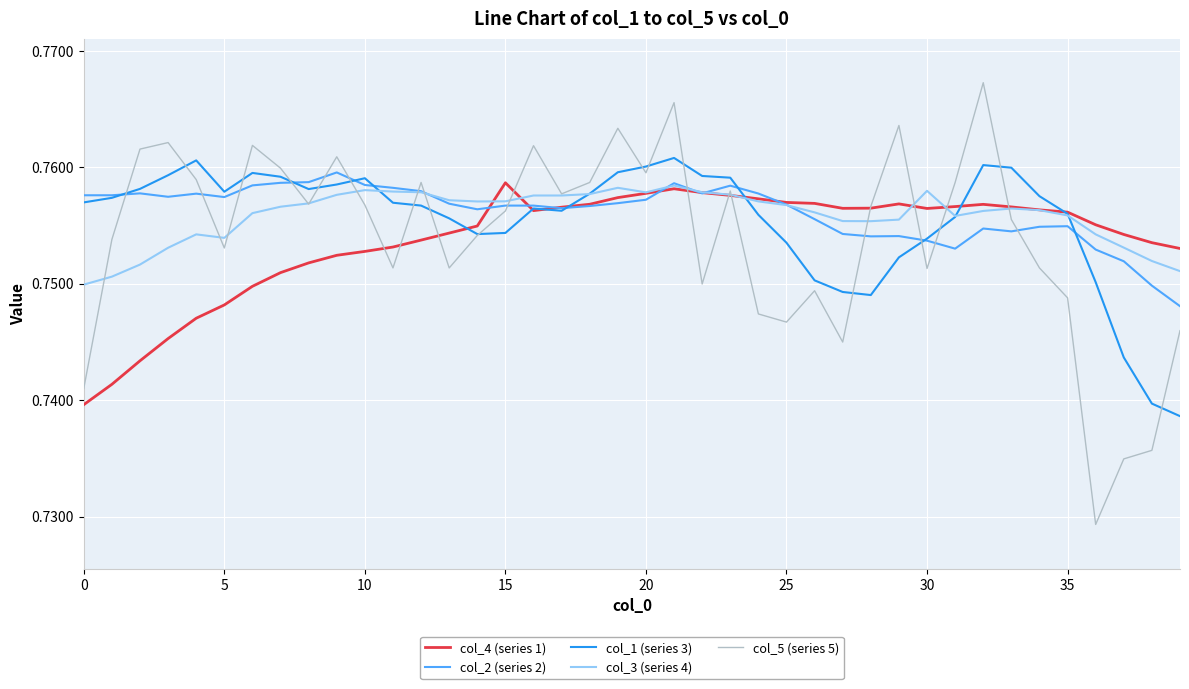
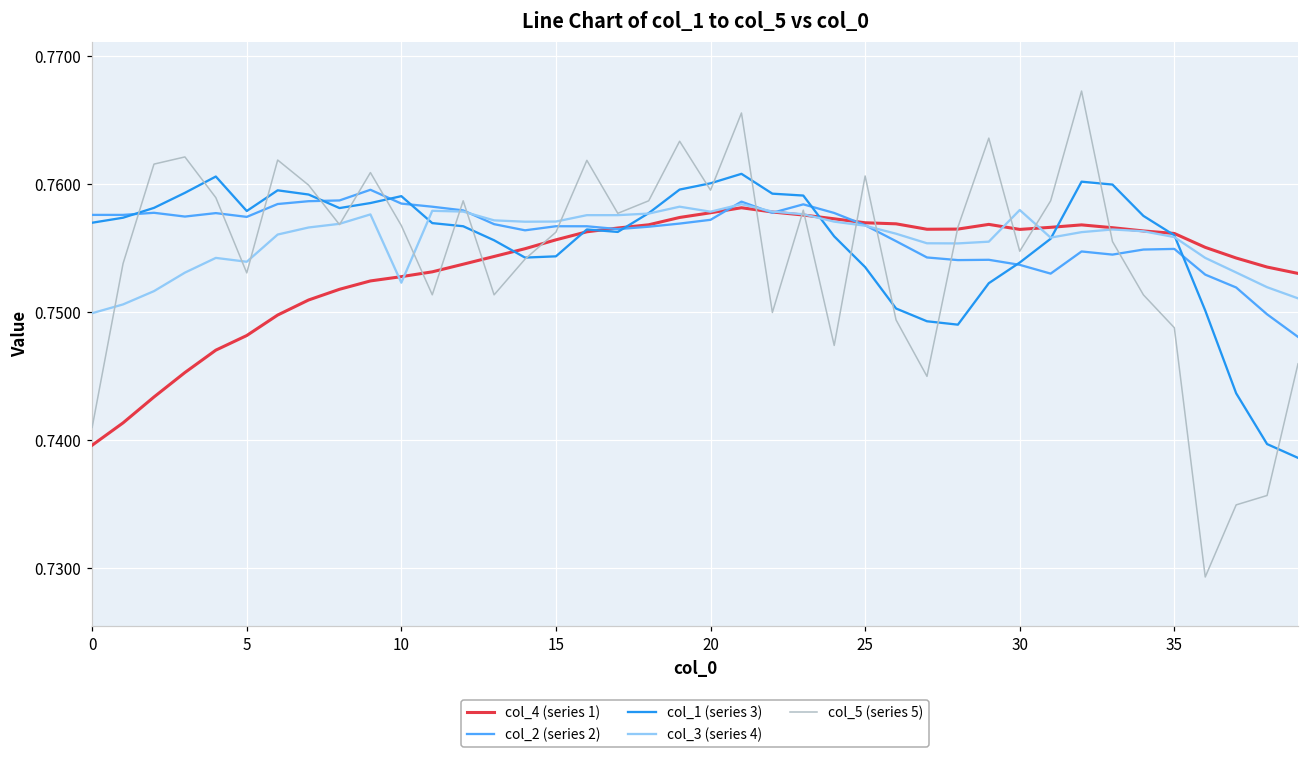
col_3 (series 4), 10: 0.7580 -> 0.7523
col_4 (series 1), 15: 0.7587 -> 0.7556
col_5 (series 5), 25: 0.7467 -> 0.7606
col_5 (series 5), 30: 0.7513 -> 0.7548
